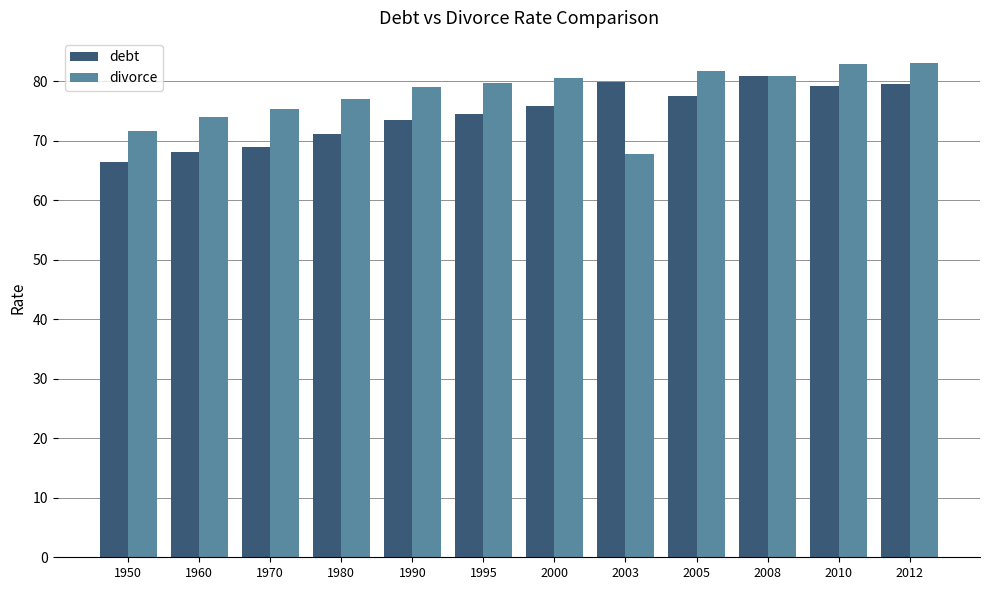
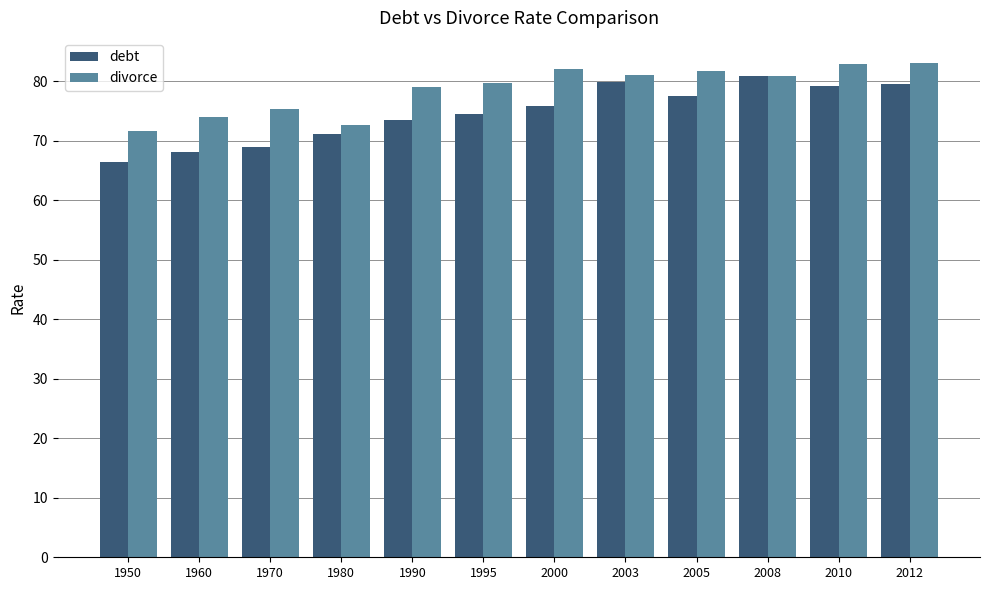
divorce, 1980: 77 -> 73
divorce, 2000: 81 -> 82
divorce, 2003: 68 -> 81
